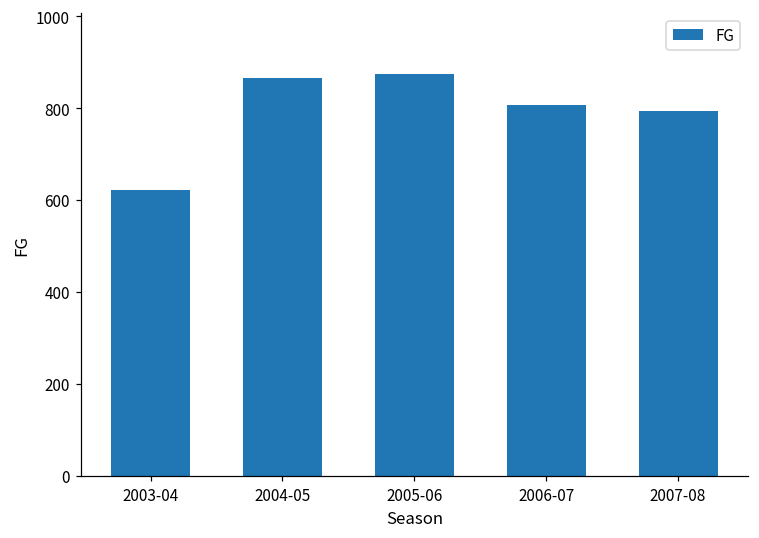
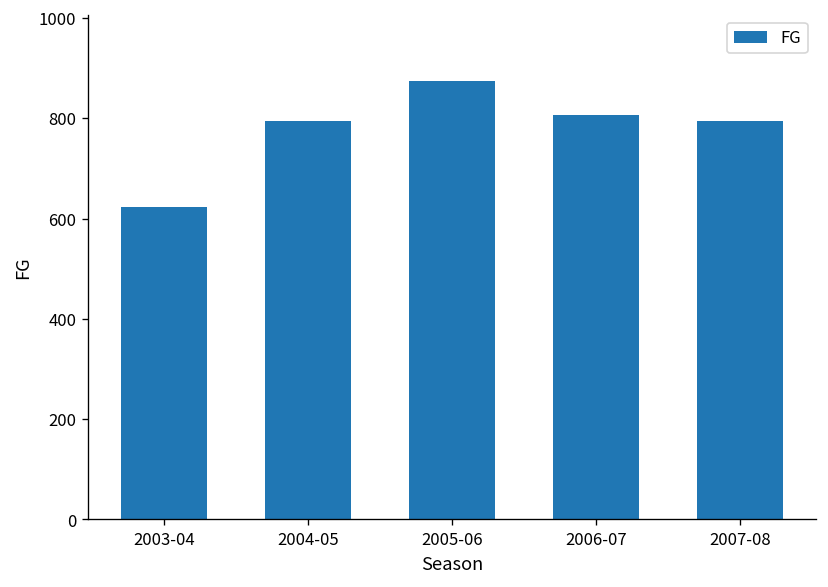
2004-05: 870 -> 800
